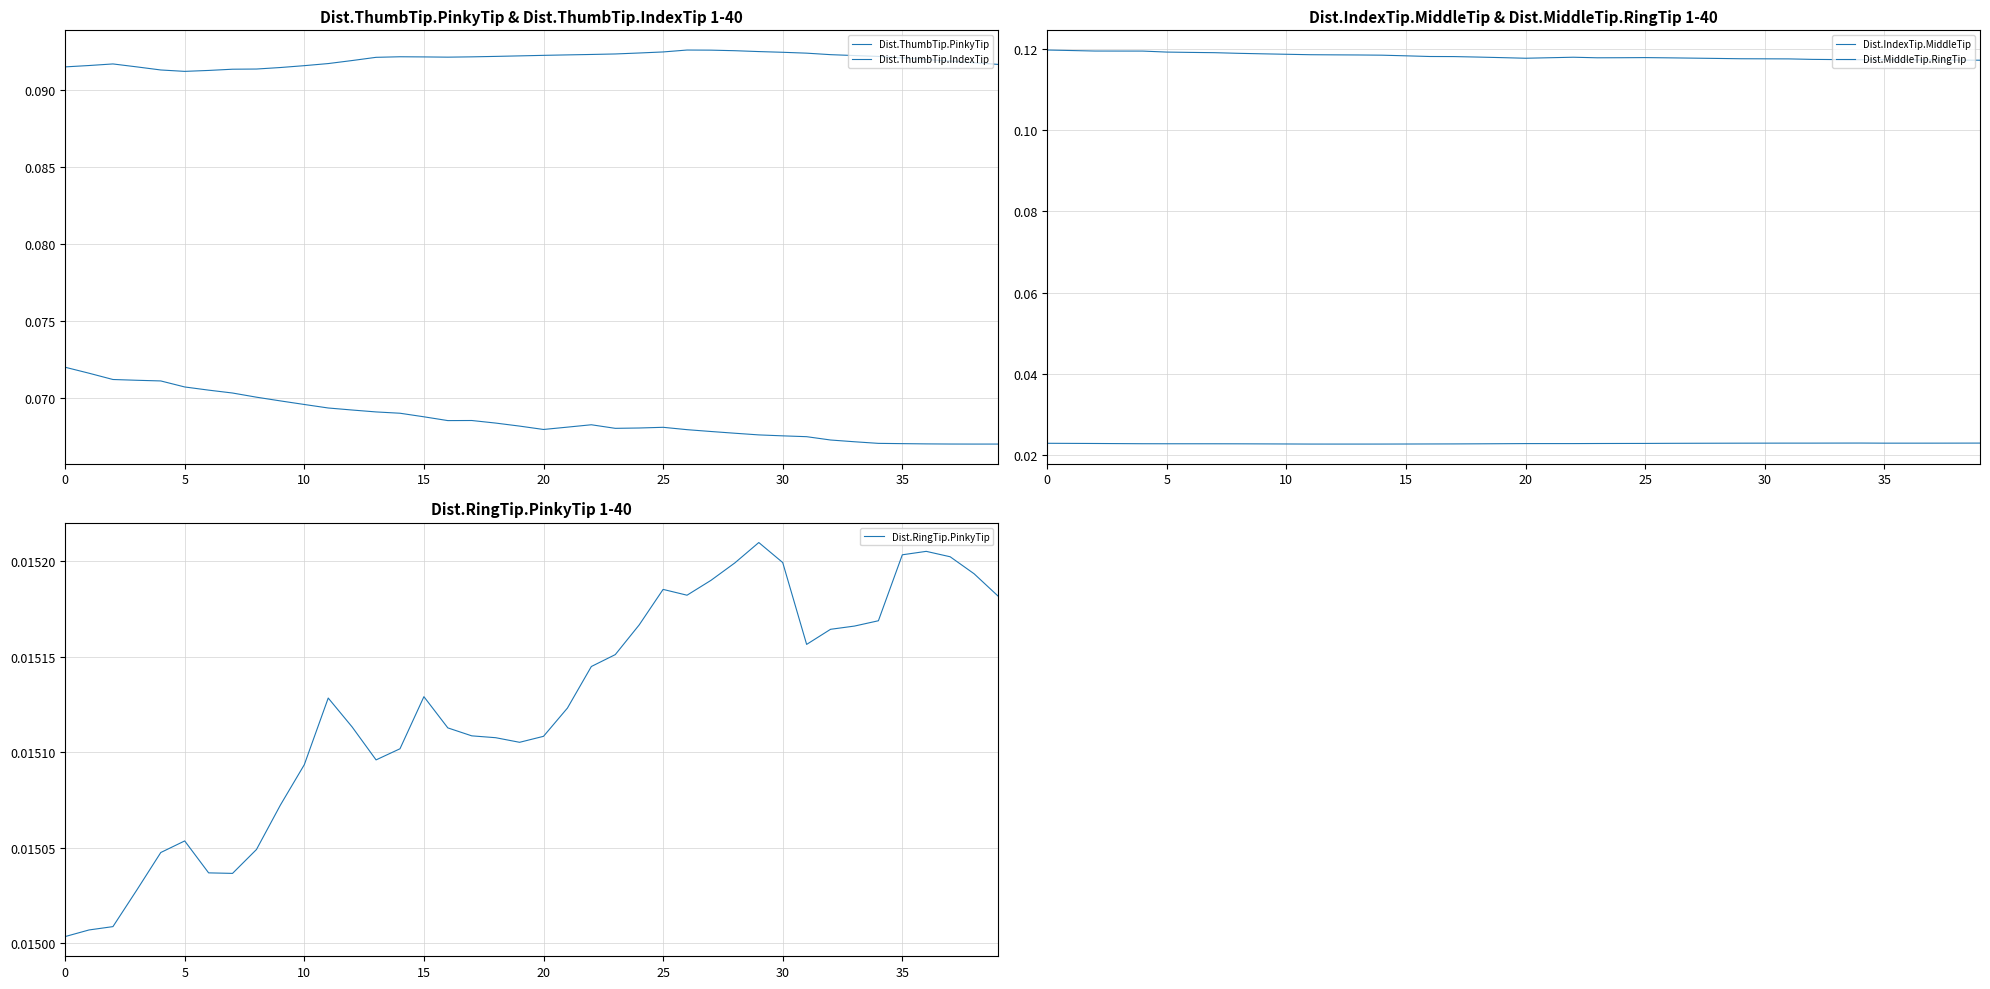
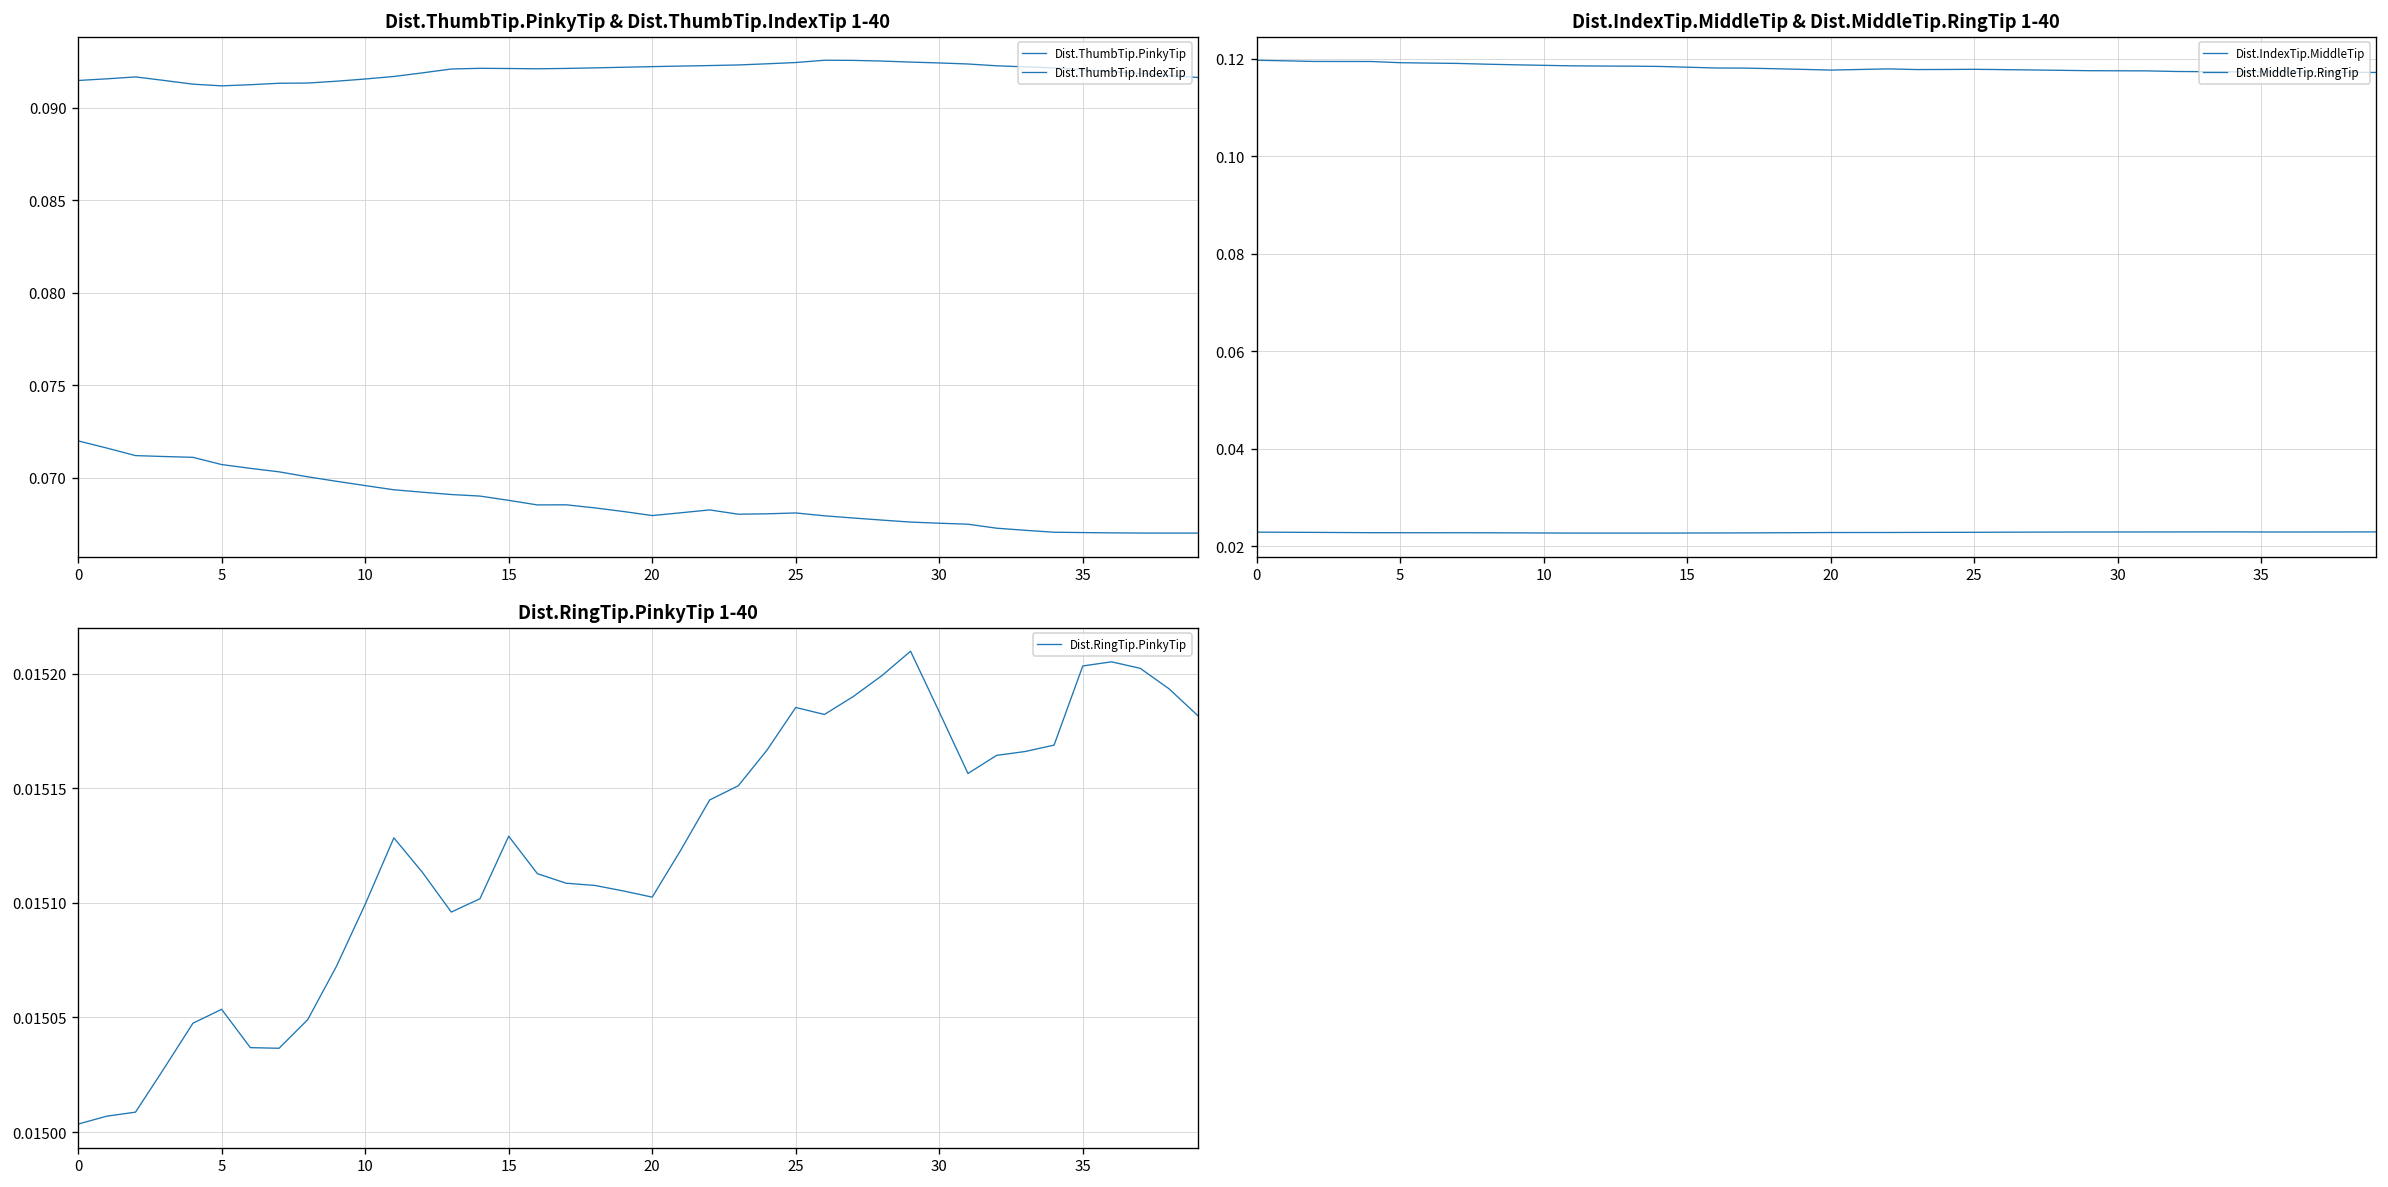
Dist.RingTip.PinkyTip 1-40, 10: 0.015093 -> 0.015099
Dist.RingTip.PinkyTip 1-40, 20: 0.015108 -> 0.015103
Dist.RingTip.PinkyTip 1-40, 30: 0.015199 -> 0.015183
